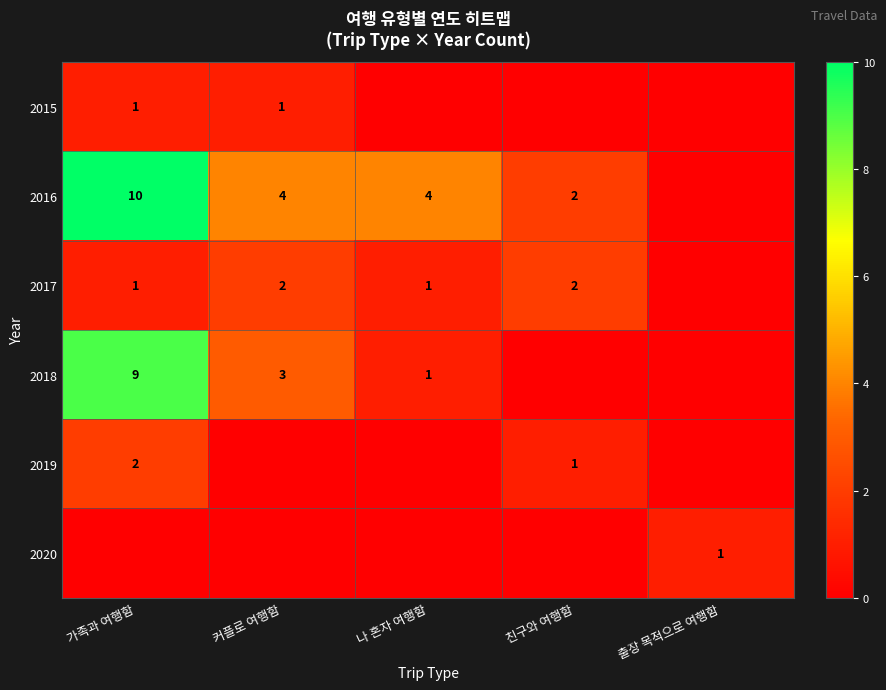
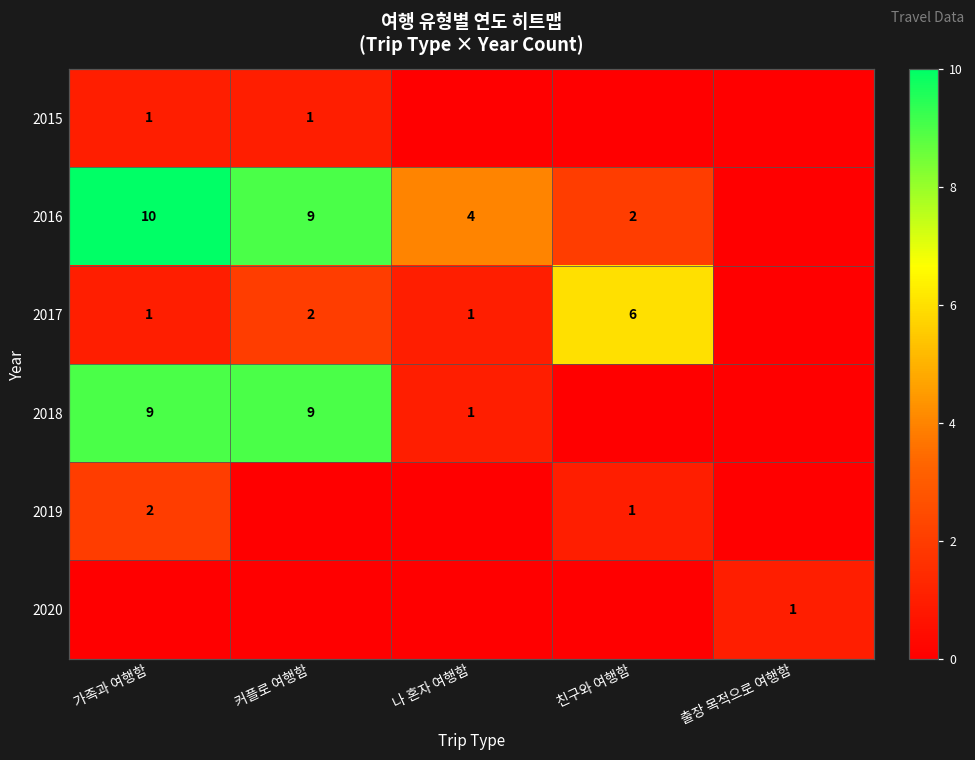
2016, 커플로 여행함: 4 -> 9
2017, 친구와 여행함: 2 -> 6
2018, 커플로 여행함: 3 -> 9
